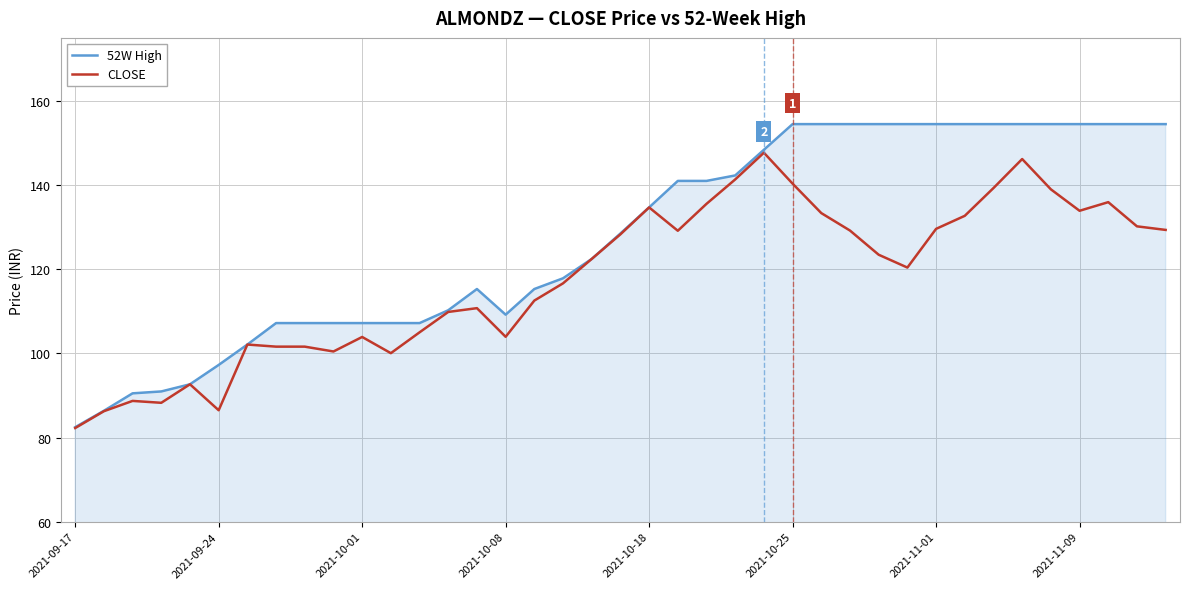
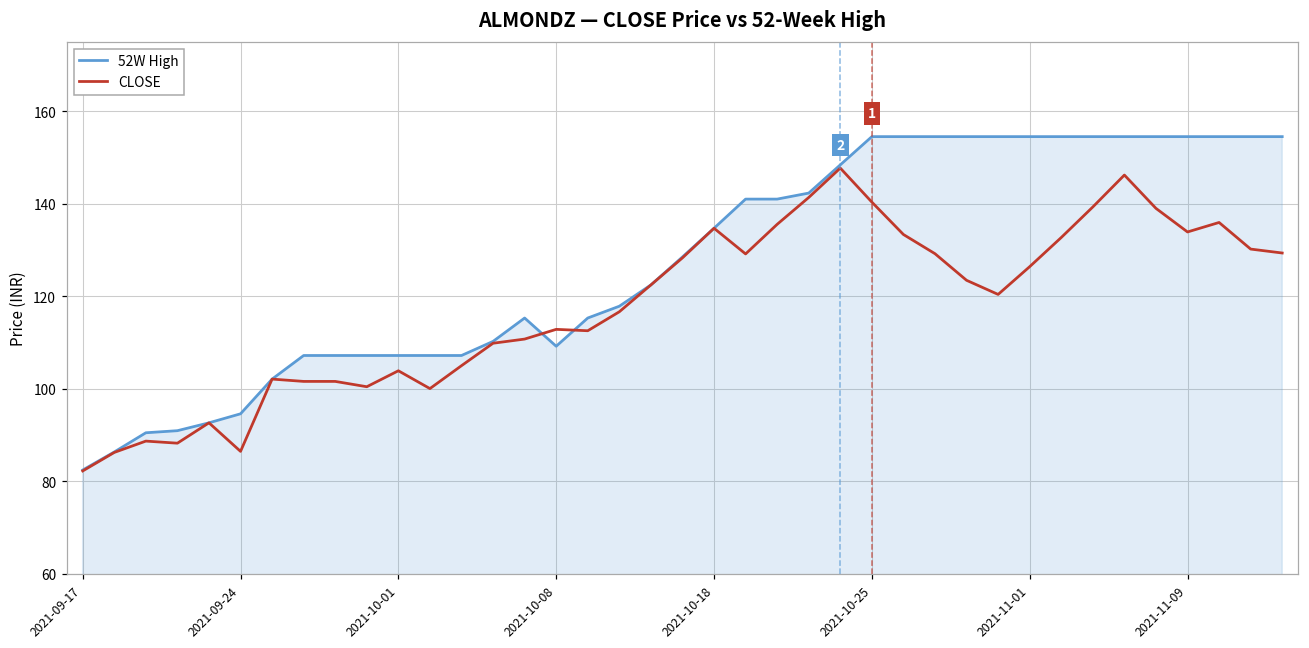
52W High, 2021-09-24: 97 -> 95
CLOSE, 2021-10-08: 104 -> 113
CLOSE, 2021-11-01: 130 -> 126
